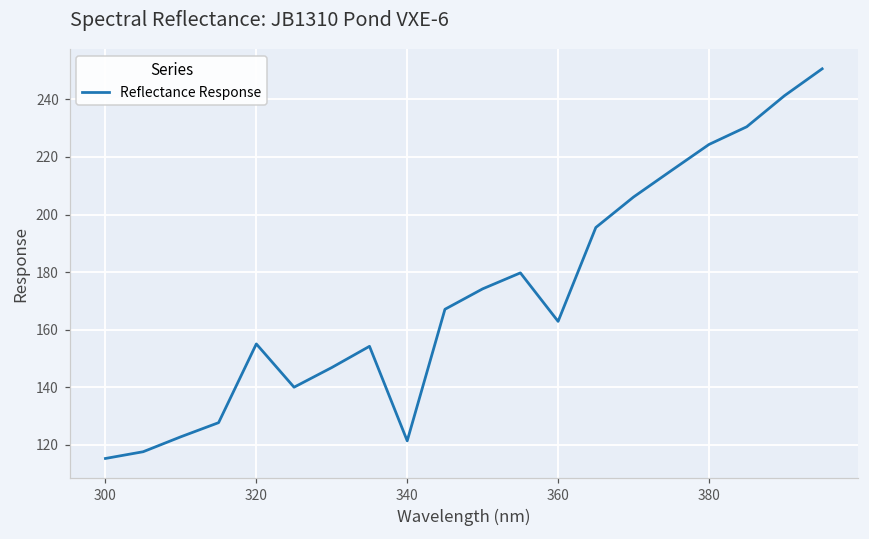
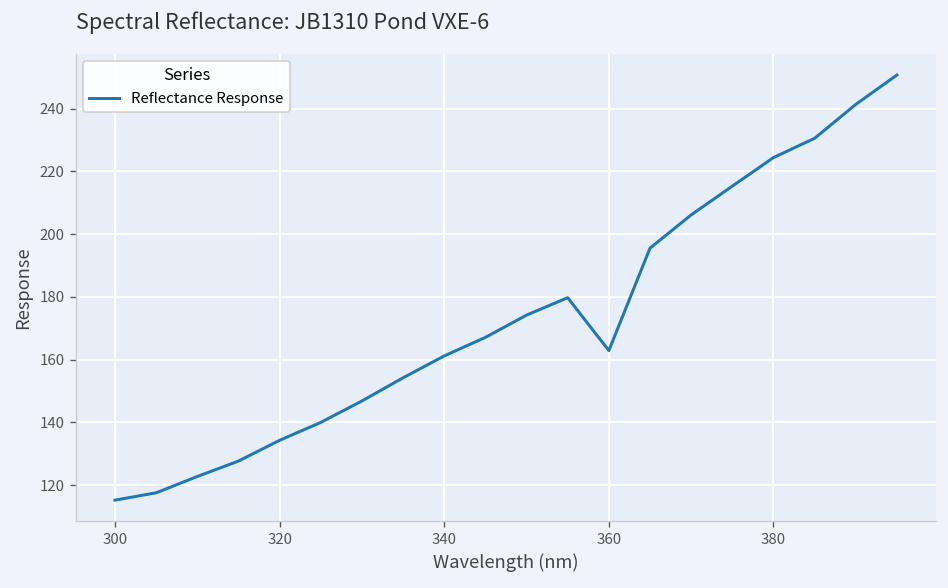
320: 155 -> 134
340: 121 -> 161
